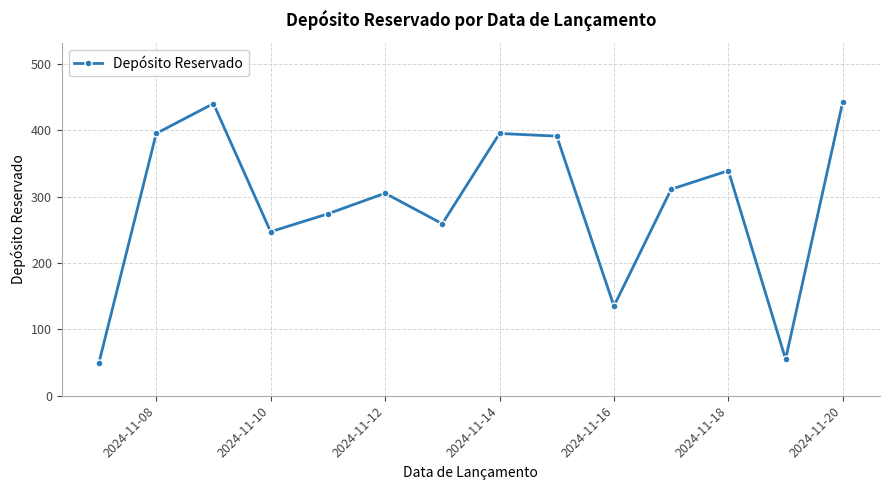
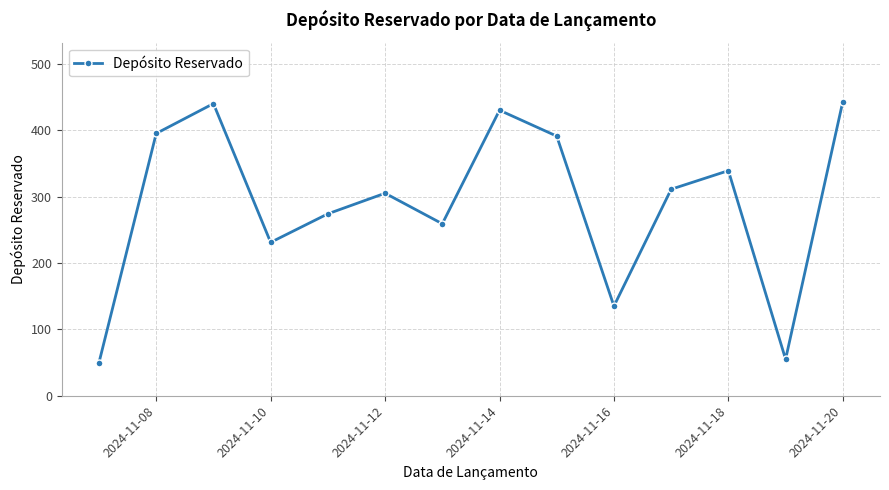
2024-11-10: 250 -> 230
2024-11-14: 400 -> 430
